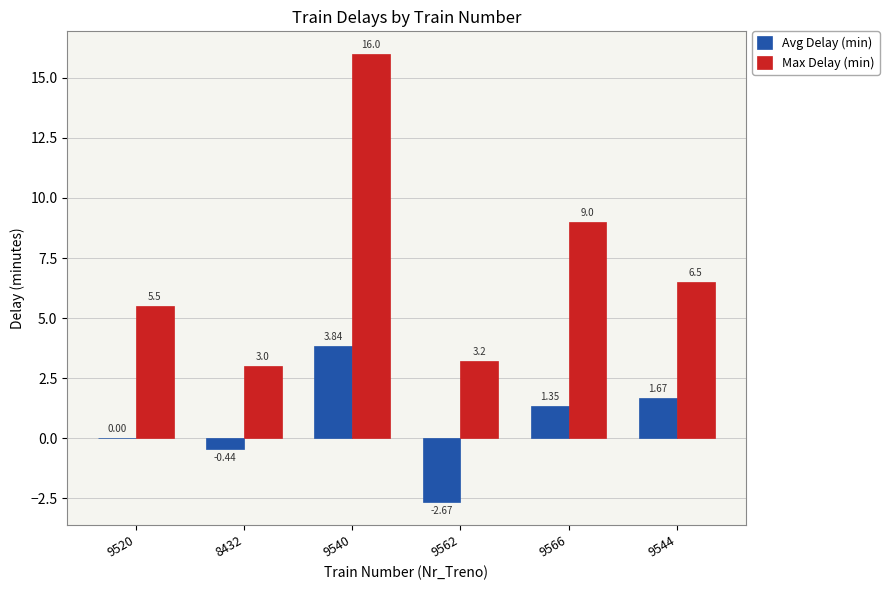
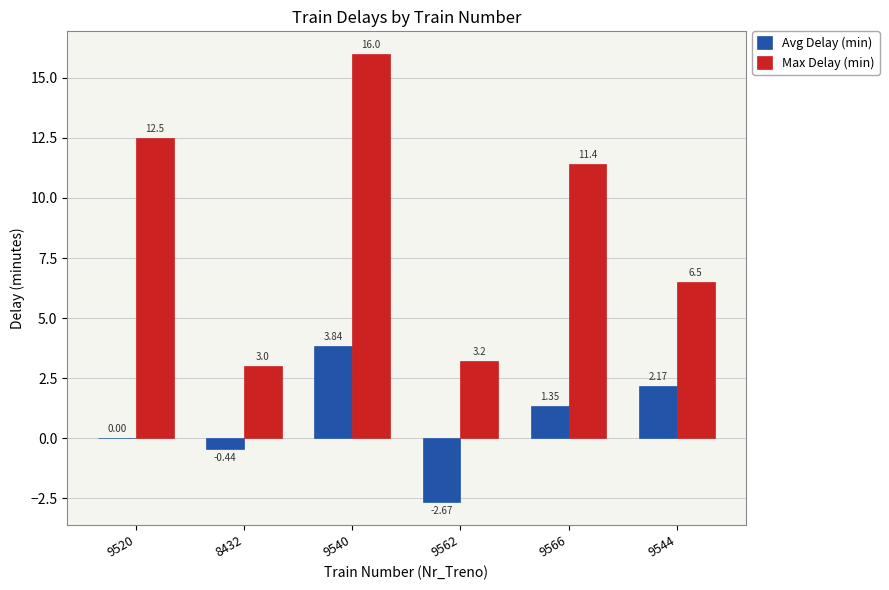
Max Delay (min), 9520: 5.5 -> 12.5
Max Delay (min), 9566: 9.0 -> 11.4
Avg Delay (min), 9544: 1.67 -> 2.17
